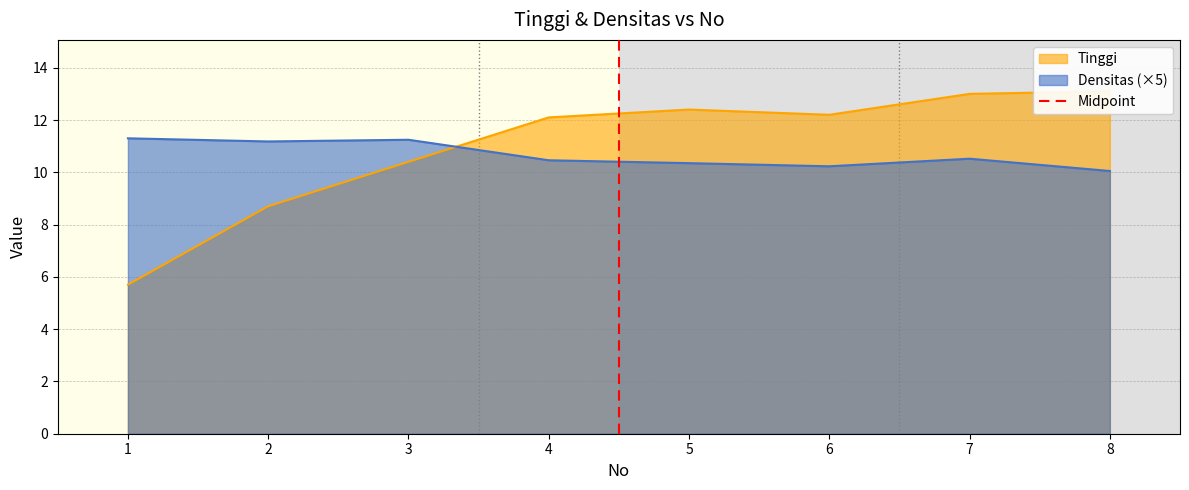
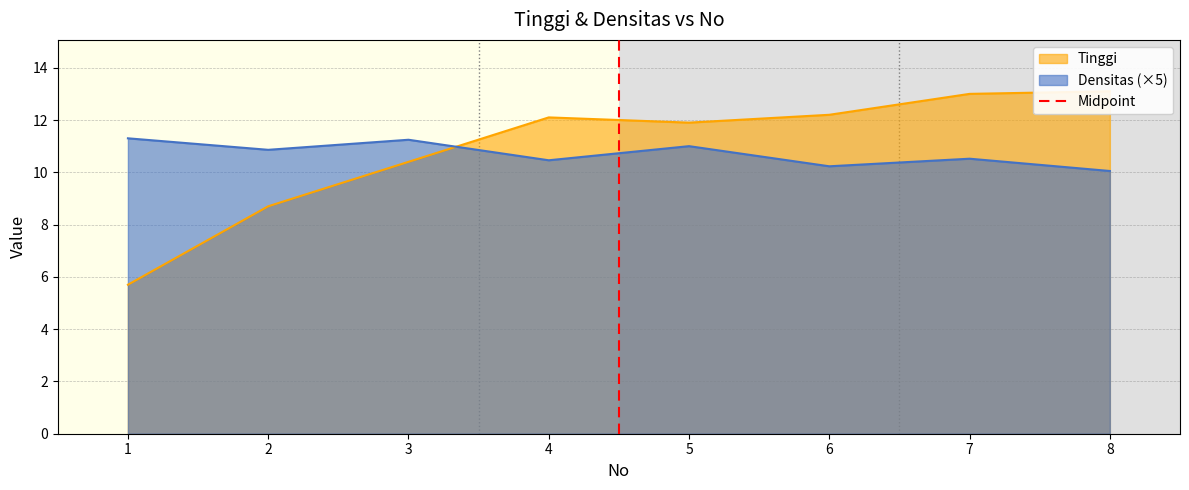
Densitas (×5), 2: 11.2 -> 10.9
Tinggi, 5: 12.4 -> 11.9
Densitas (×5), 5: 10.4 -> 11.0
